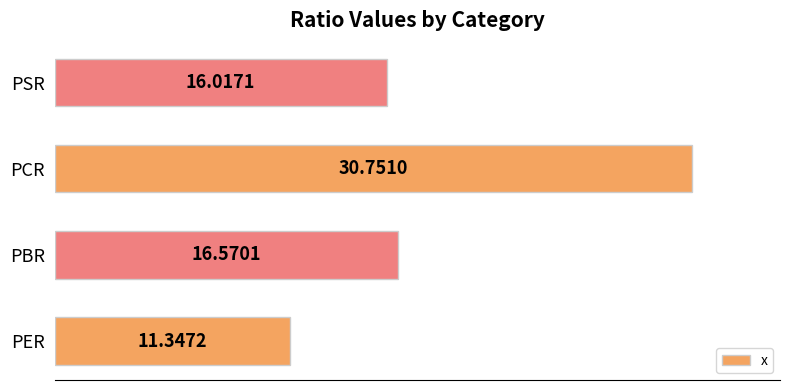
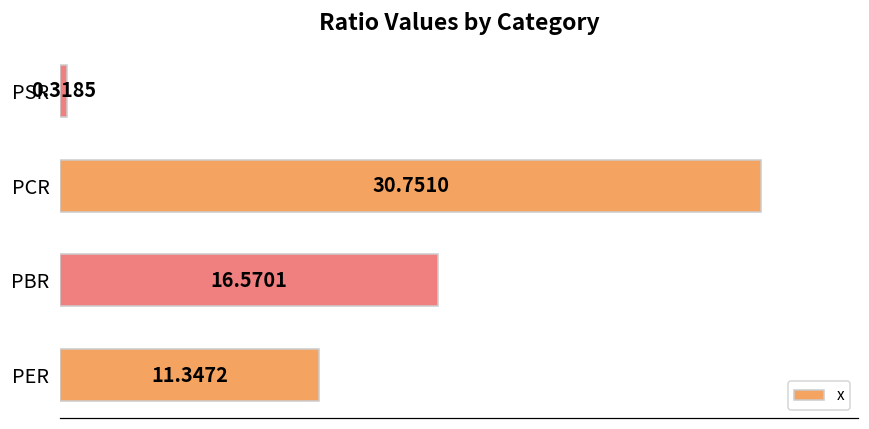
PSR: 16.0171 -> 0.3185
